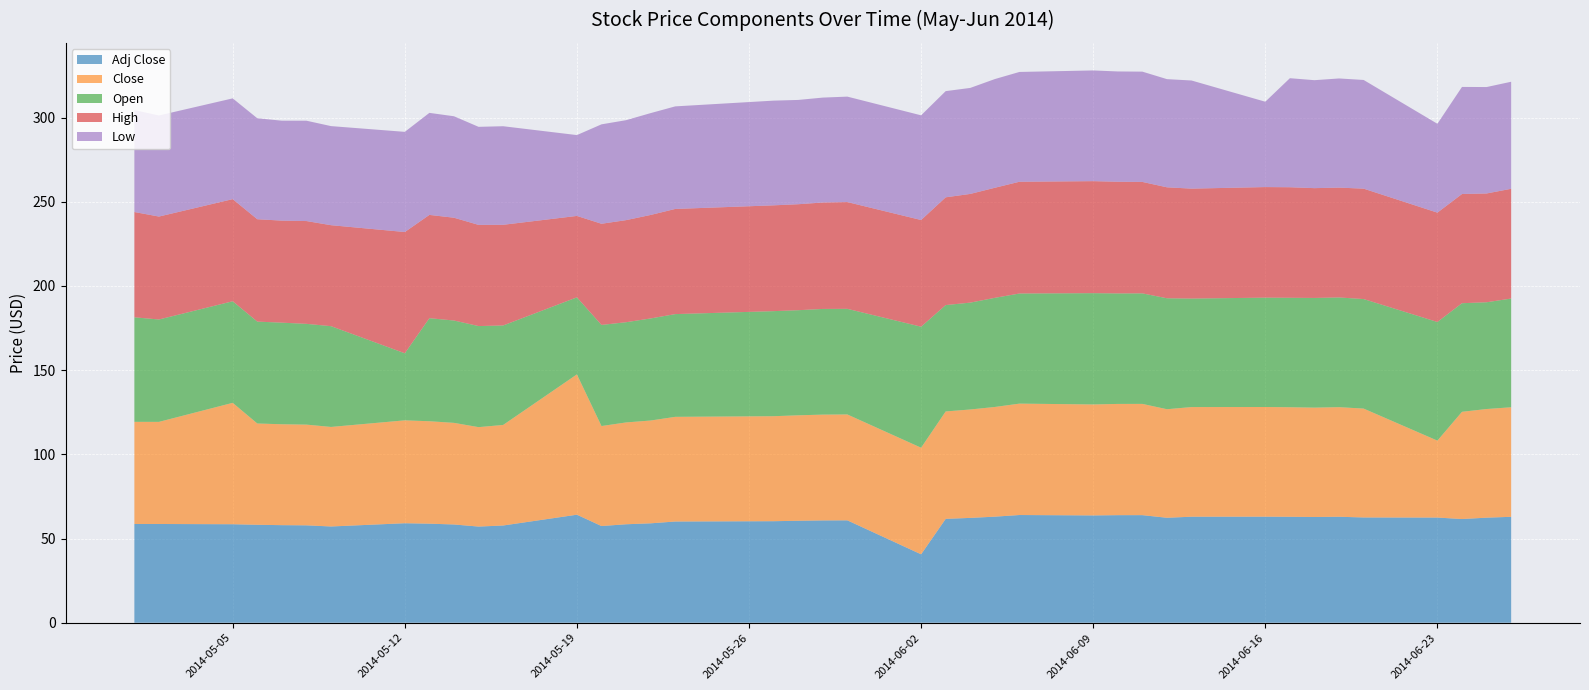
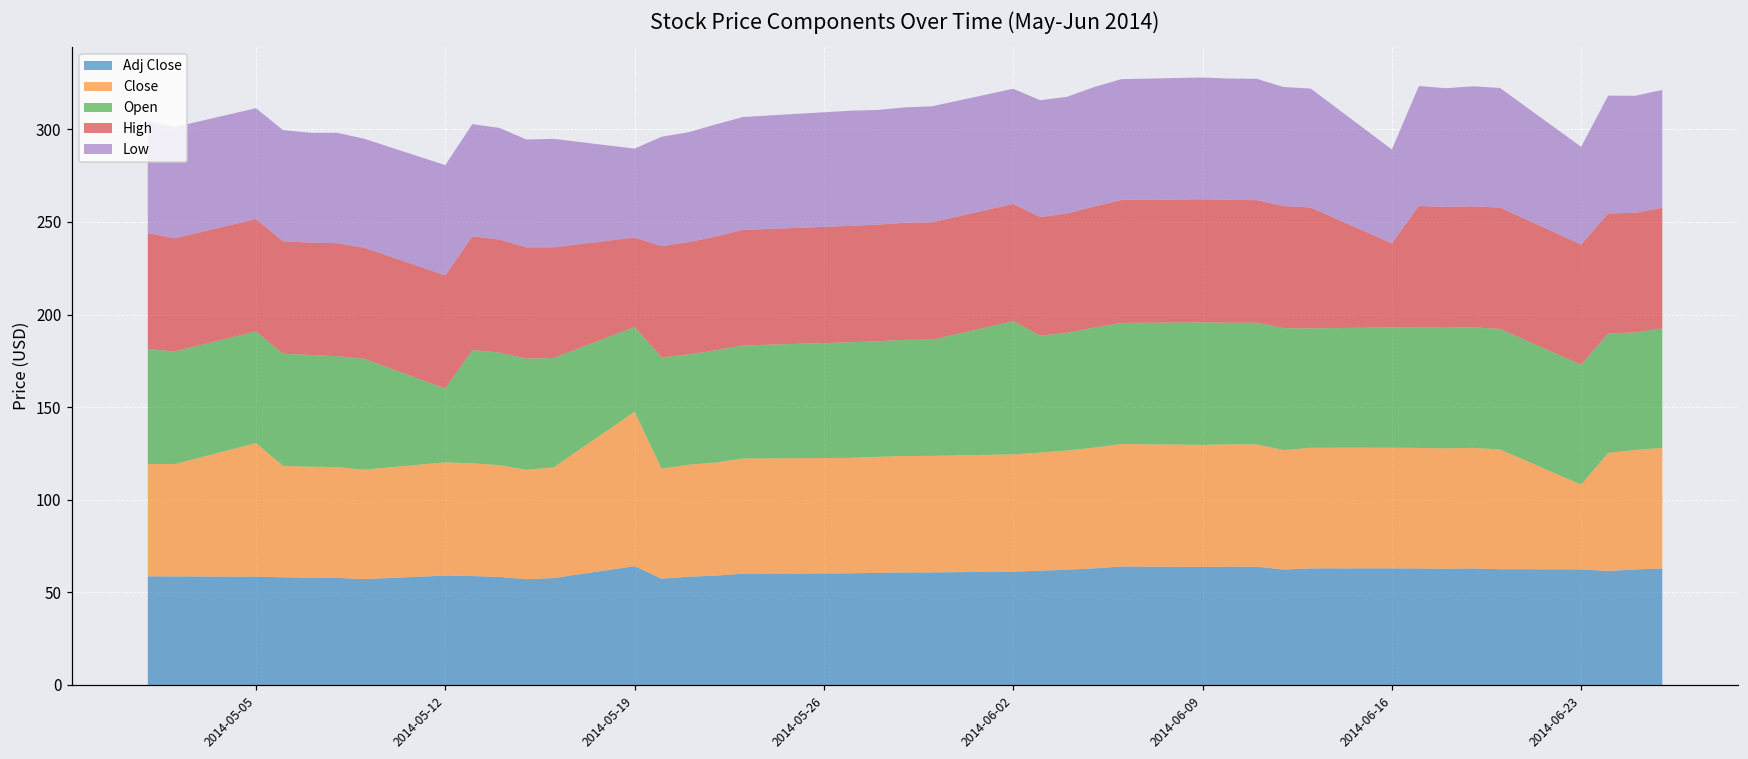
High, 2014-05-12: 72 -> 61
Adj Close, 2014-06-02: 41 -> 61
High, 2014-06-16: 66 -> 45
Open, 2014-06-23: 70 -> 65
